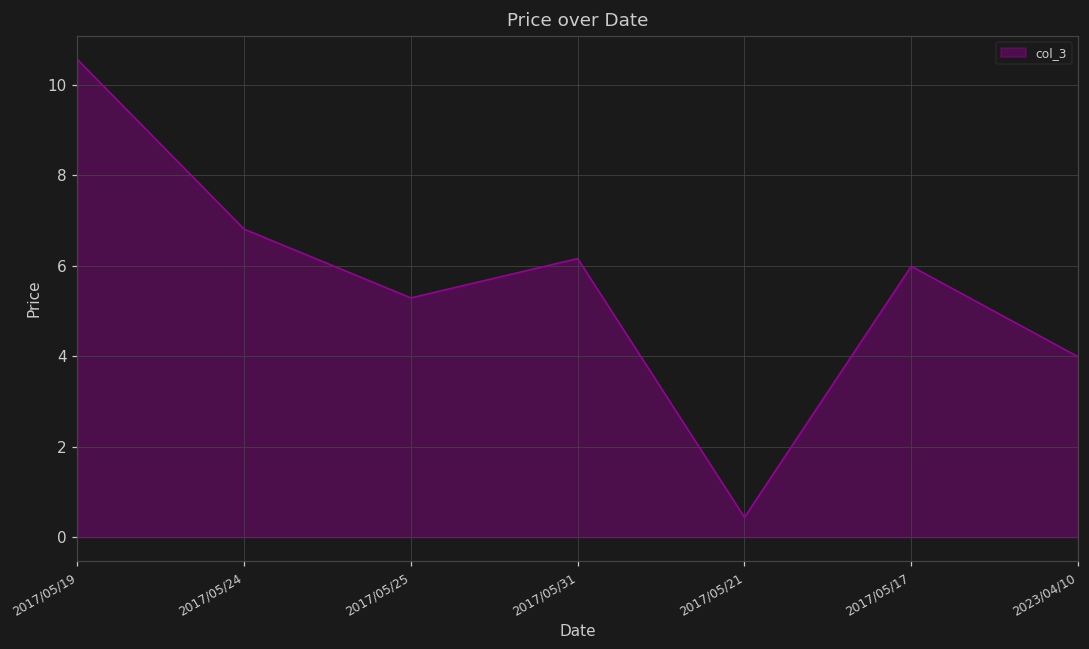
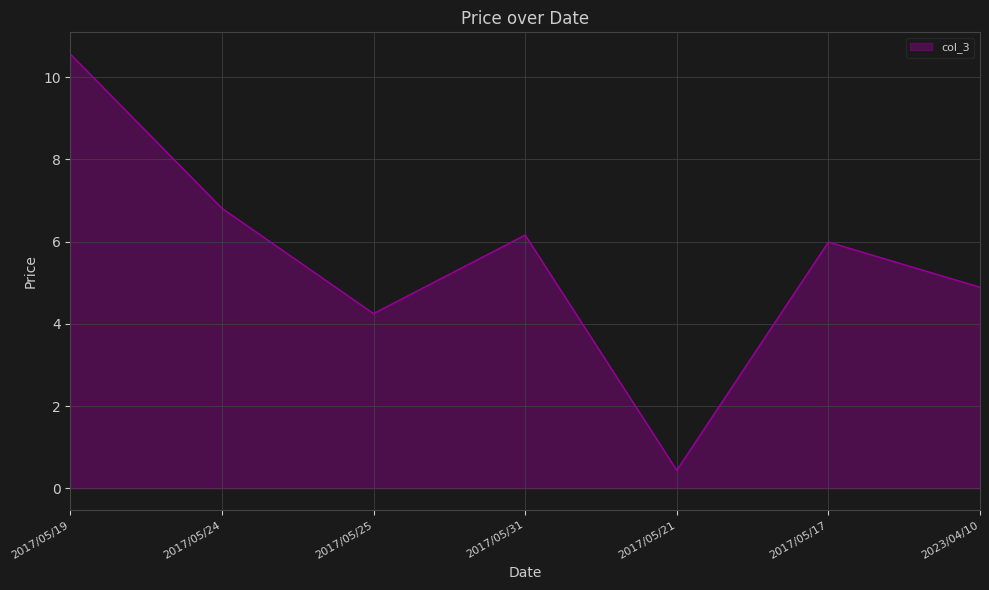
2017/05/25: 5.3 -> 4.3
2023/04/10: 4.0 -> 4.9
